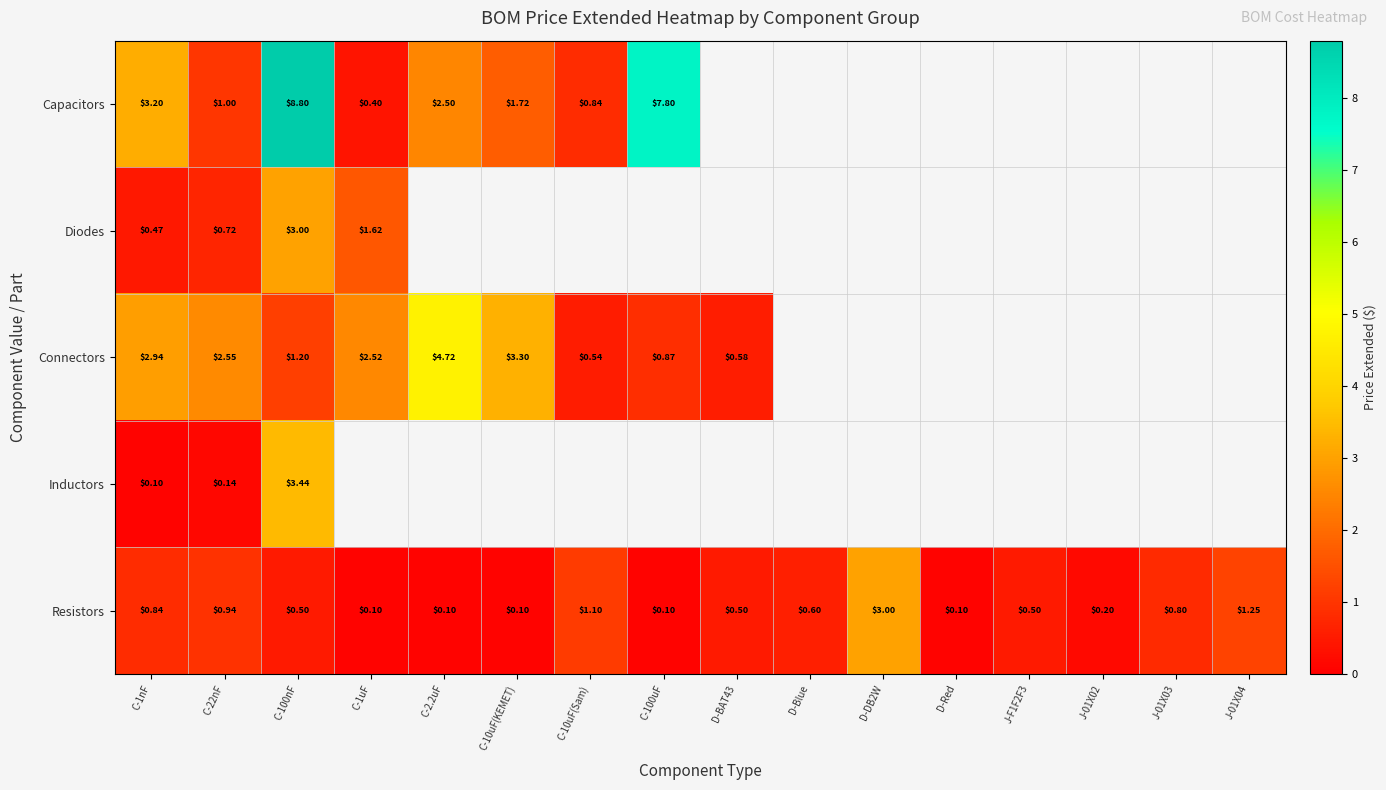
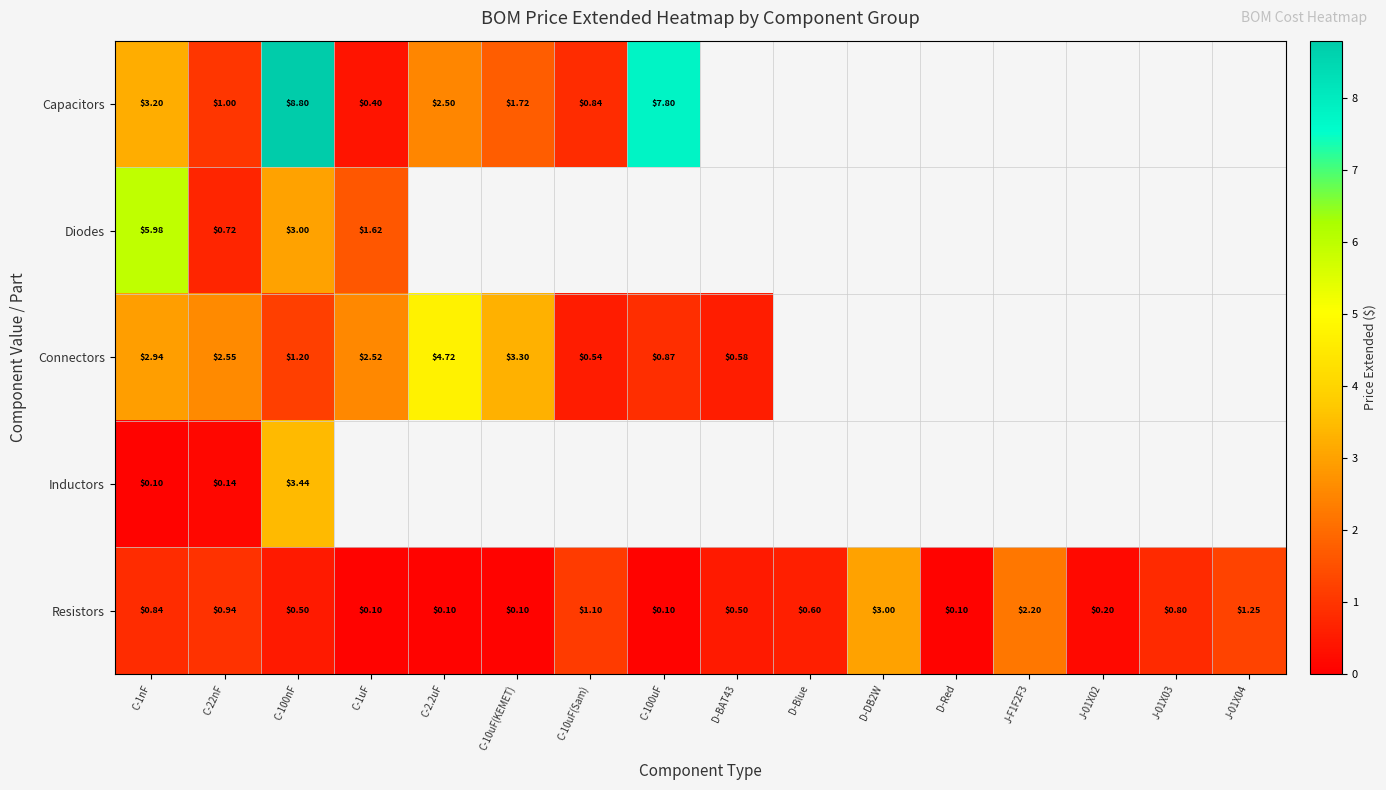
Diodes, C-1nF: $0.47 -> $5.98
Resistors, J-F1F2F3: $0.50 -> $2.20
